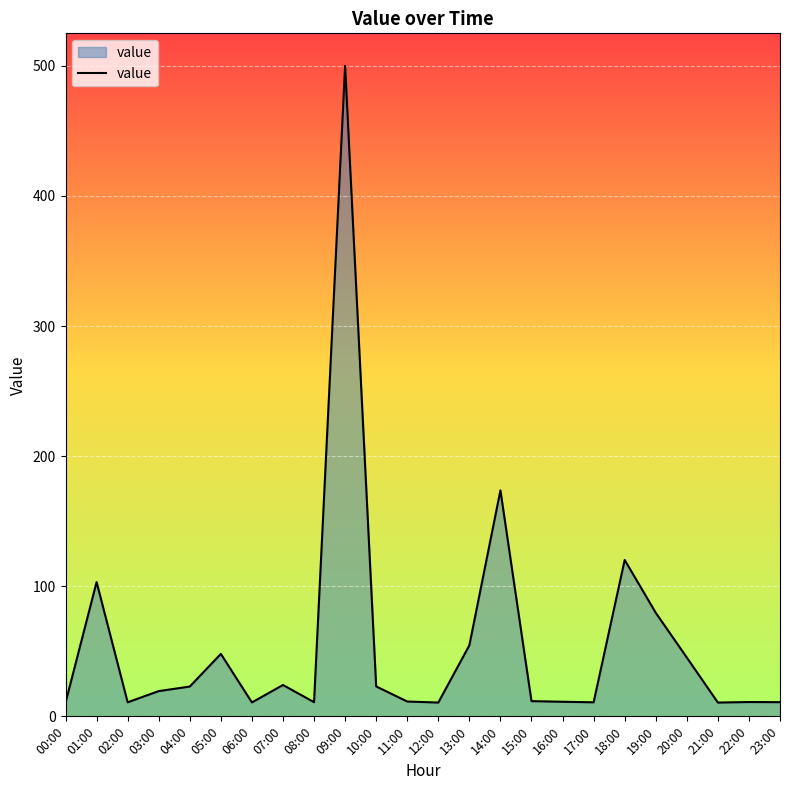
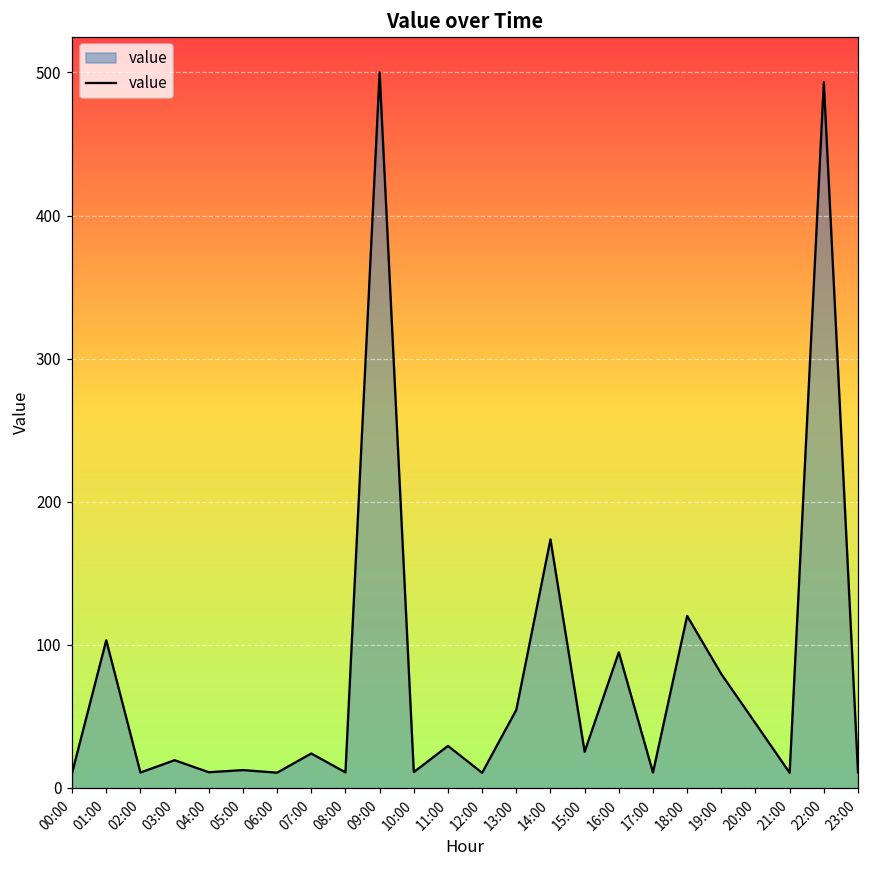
04:00: 23 -> 11
05:00: 48 -> 13
10:00: 23 -> 11
11:00: 11 -> 29
15:00: 12 -> 25
16:00: 11 -> 95
22:00: 11 -> 493
